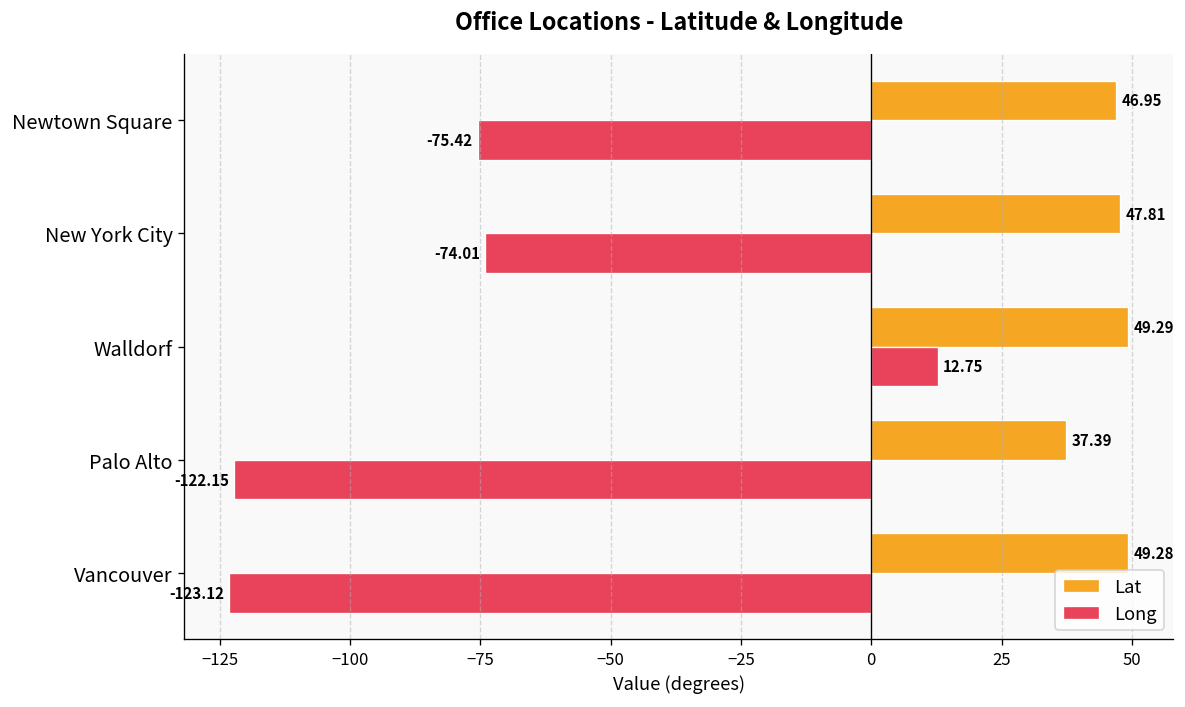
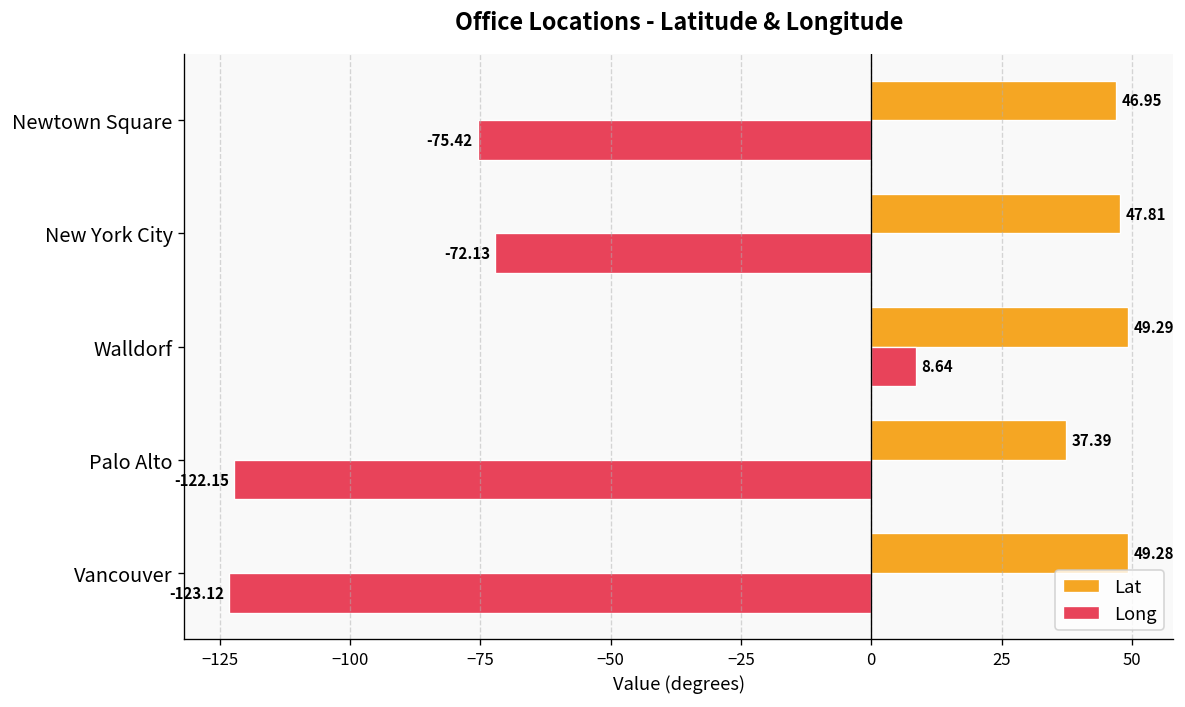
Long, New York City: -74.01 -> -72.13
Long, Walldorf: 12.75 -> 8.64
